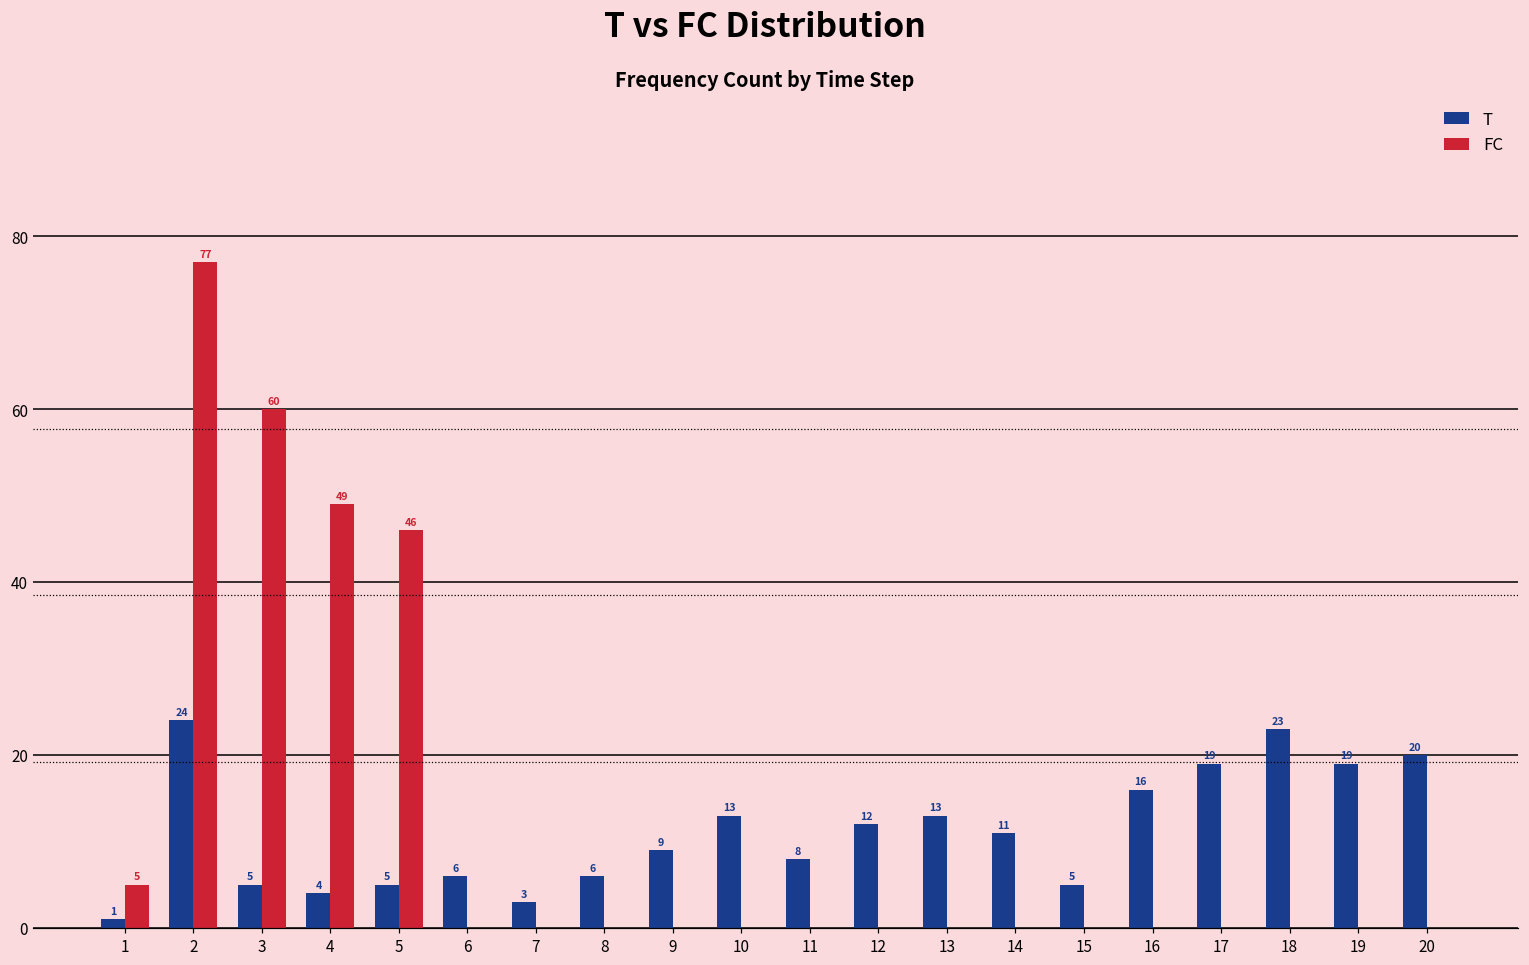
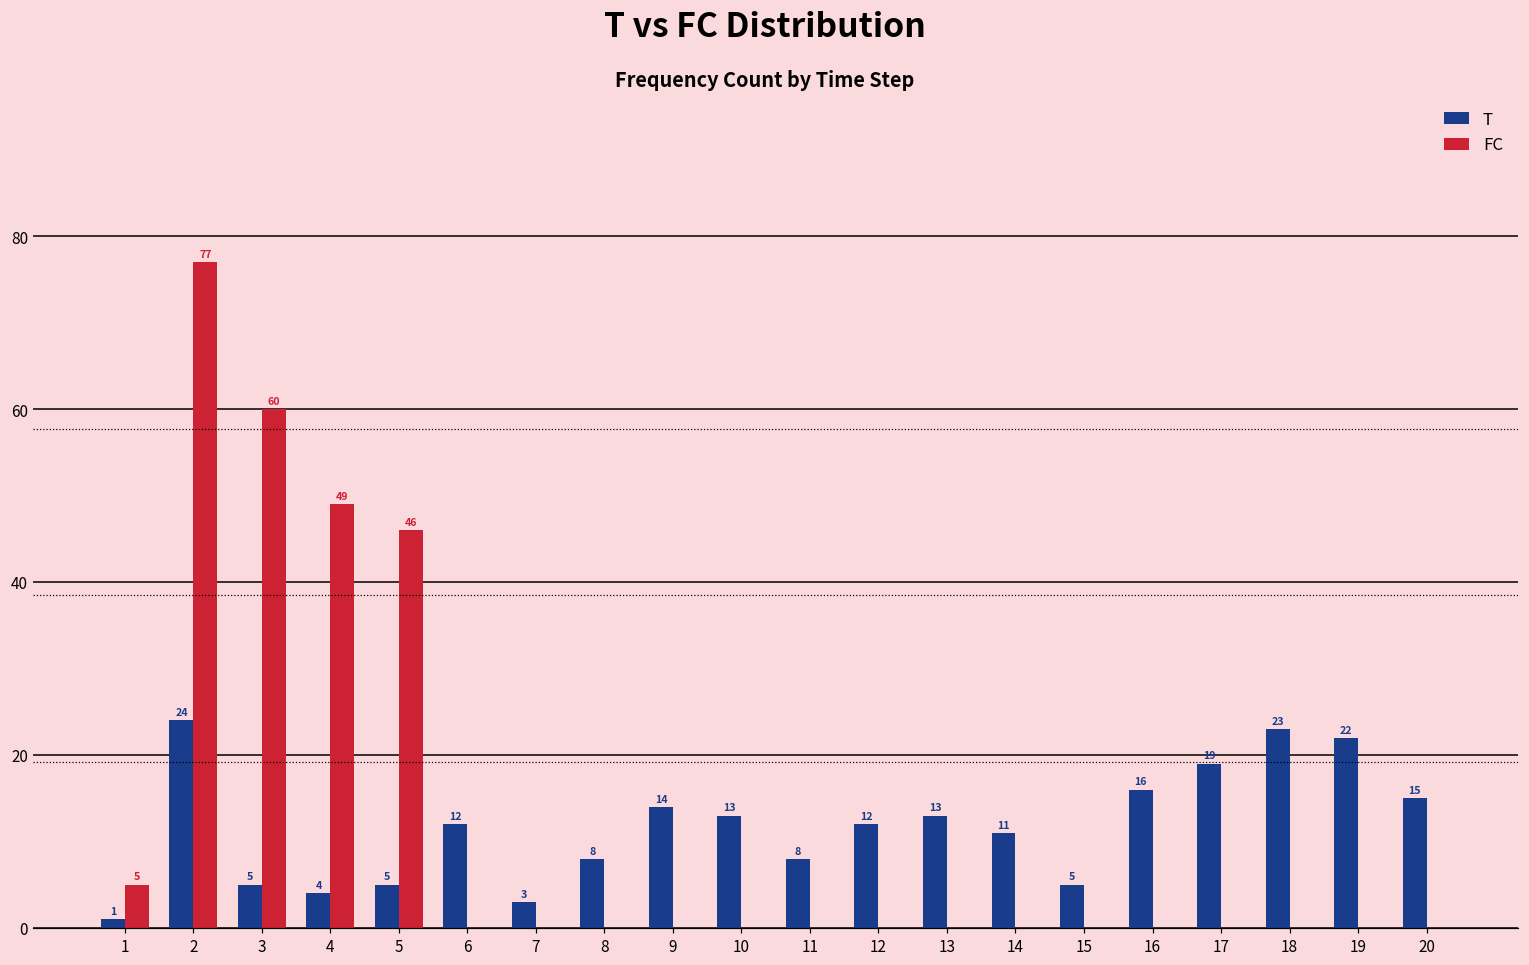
T, 6: 6 -> 12
T, 8: 6 -> 8
T, 9: 9 -> 14
T, 19: 19 -> 22
T, 20: 20 -> 15
